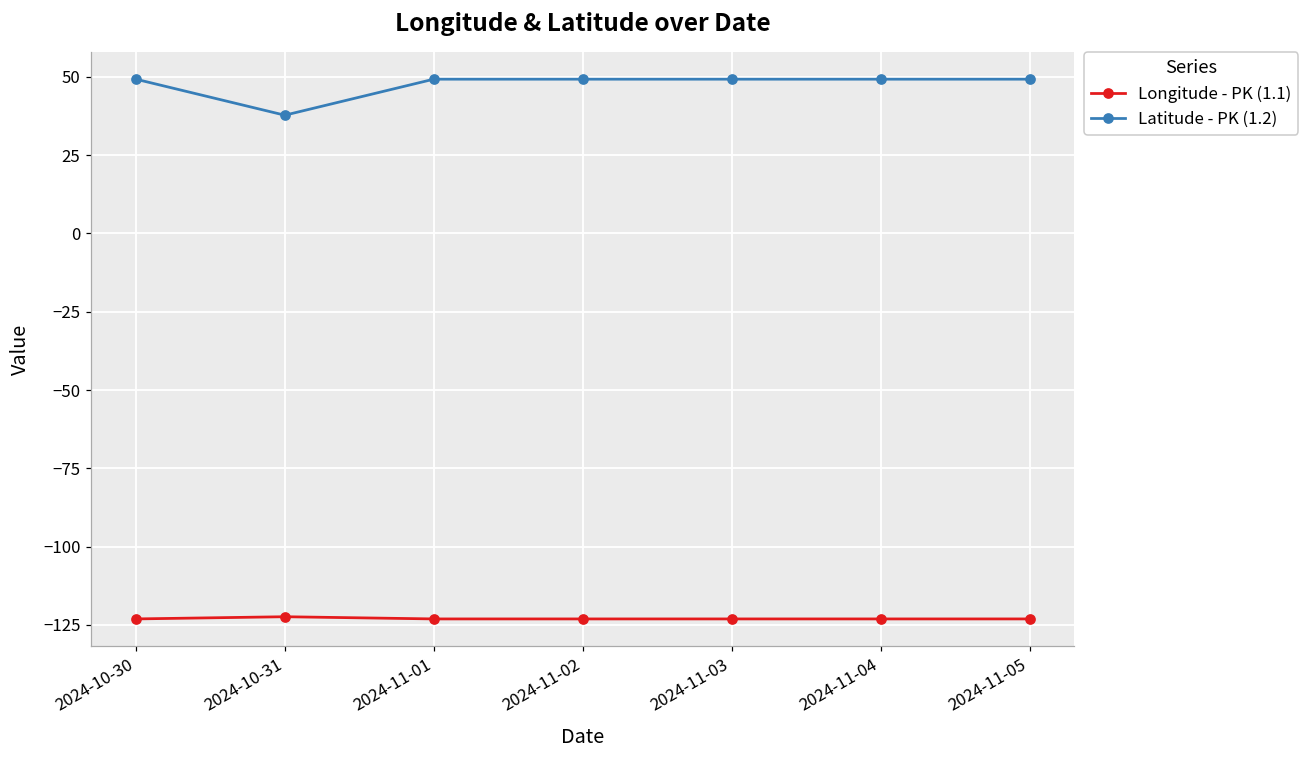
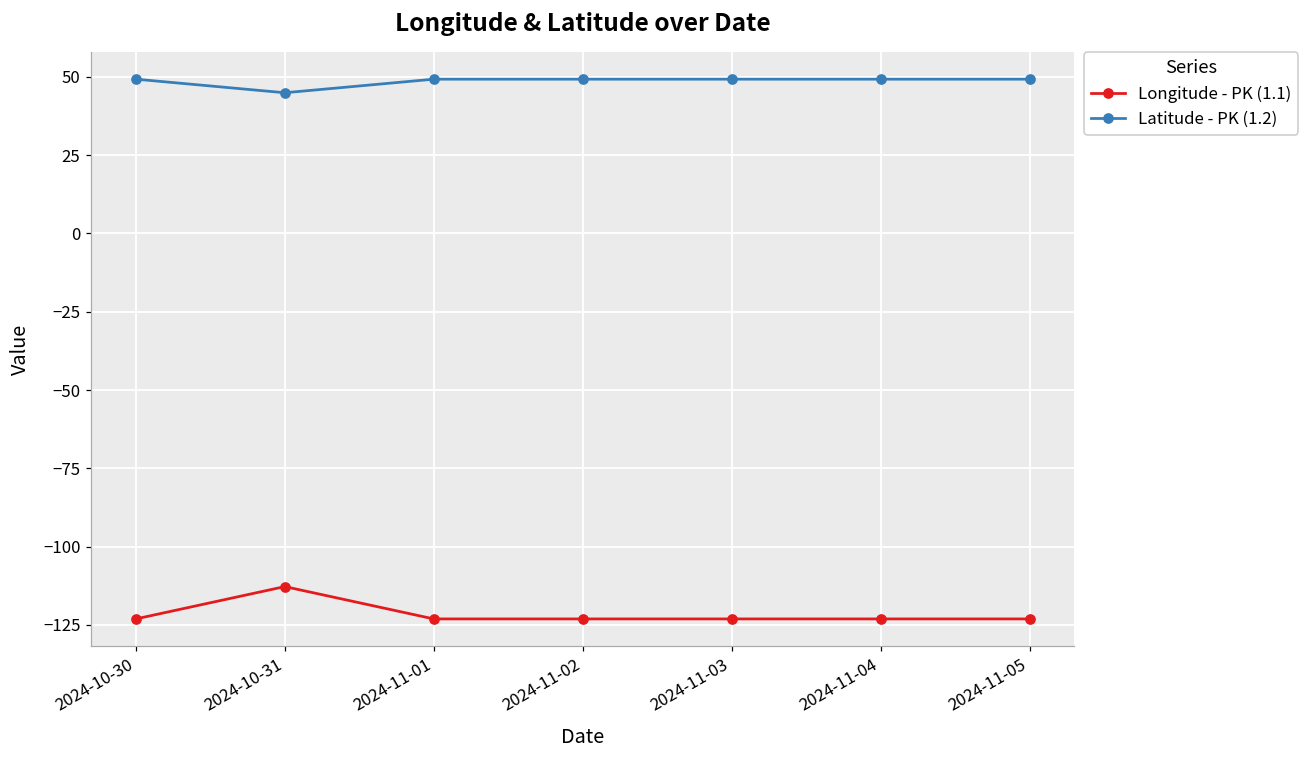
Longitude - PK (1.1), 2024-10-31: -122 -> -113
Latitude - PK (1.2), 2024-10-31: 38 -> 45
